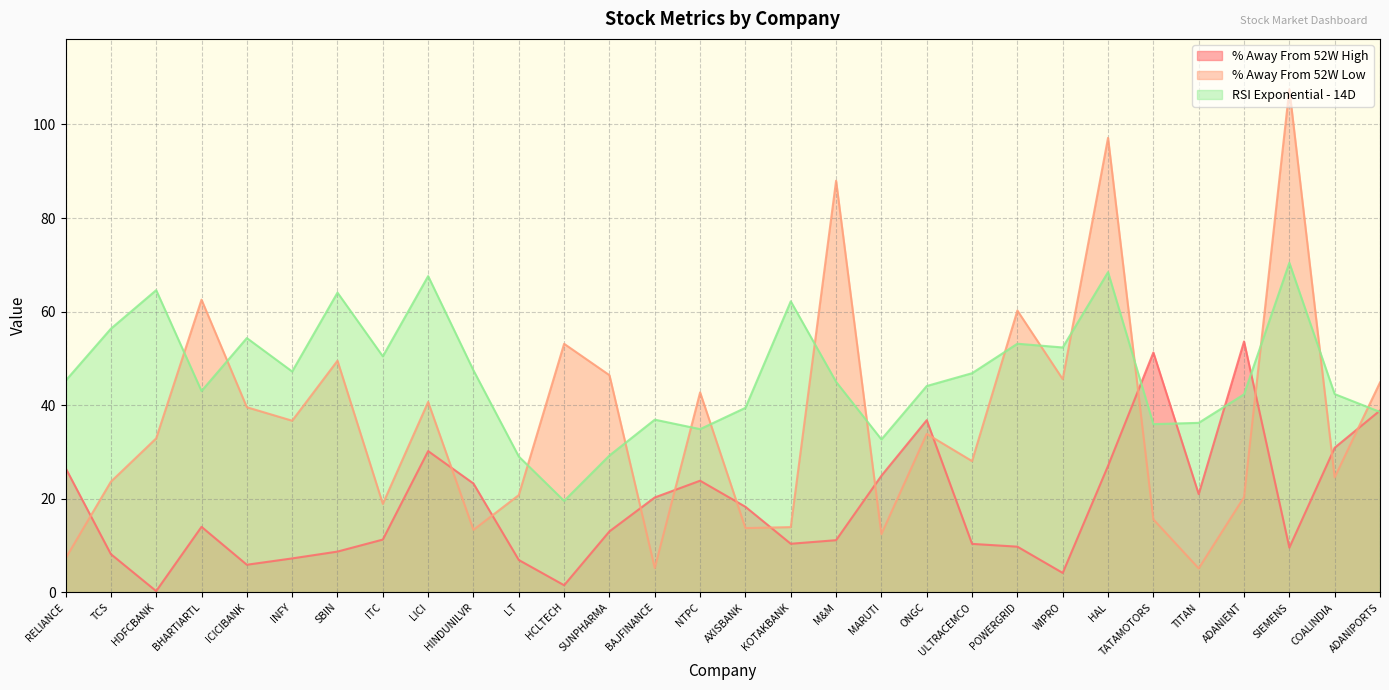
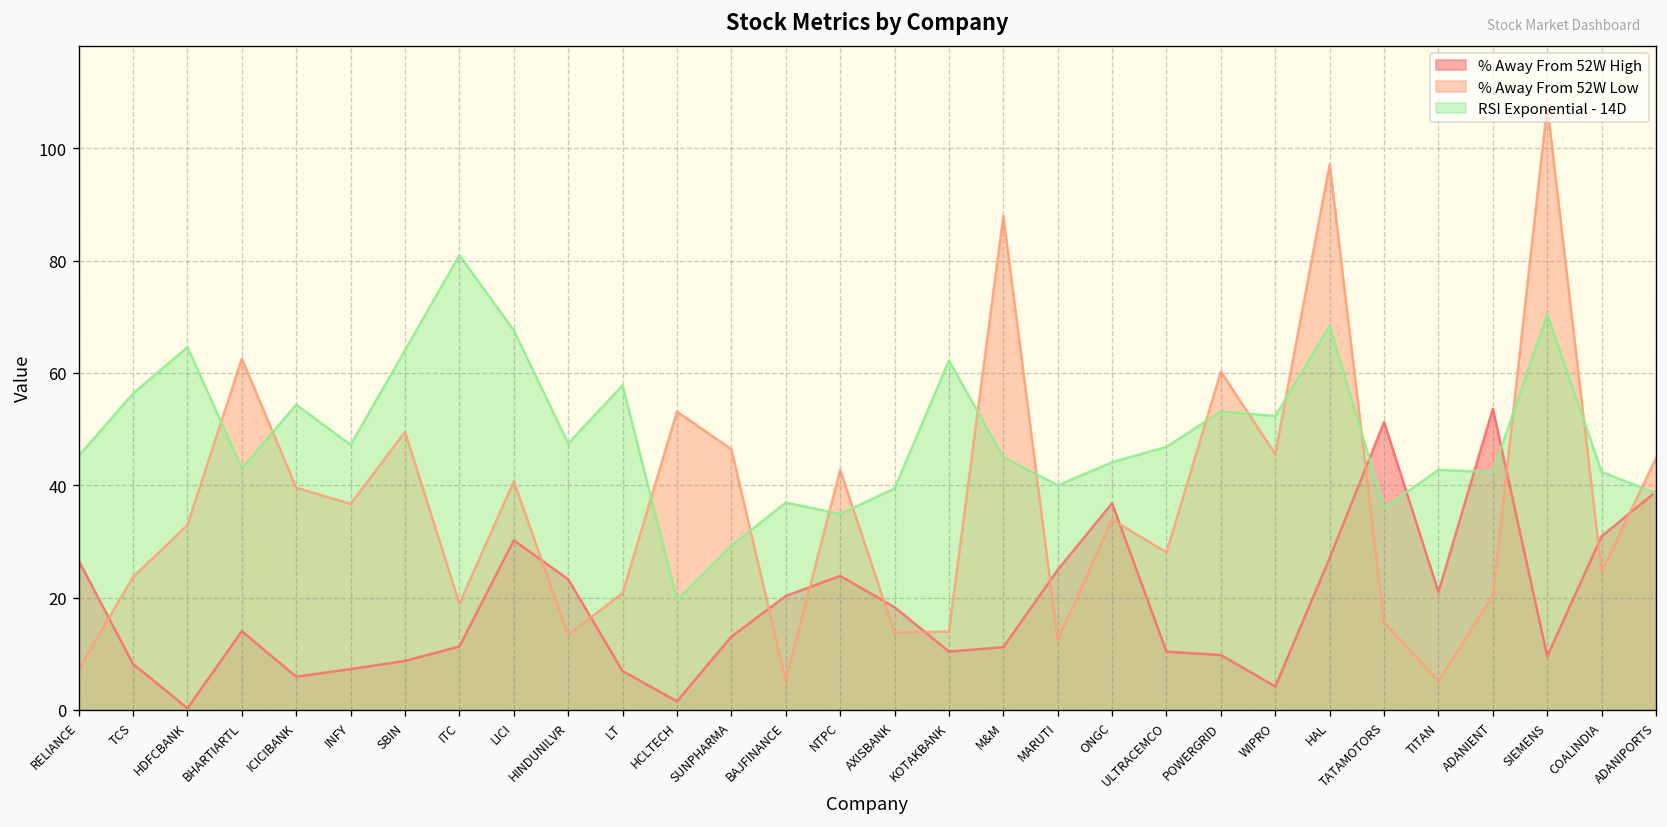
RSI Exponential - 14D, ITC: 50 -> 81
RSI Exponential - 14D, LT: 29 -> 58
RSI Exponential - 14D, MARUTI: 33 -> 40
RSI Exponential - 14D, TITAN: 36 -> 43
